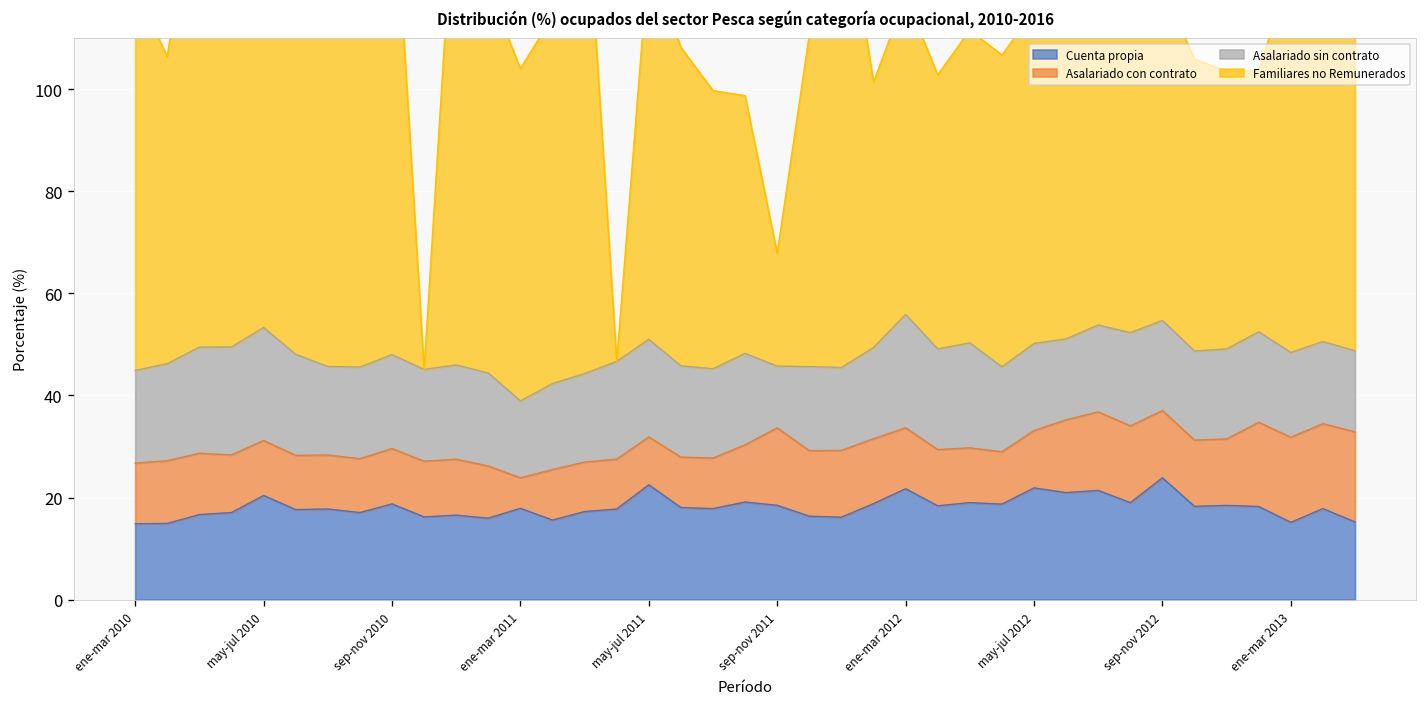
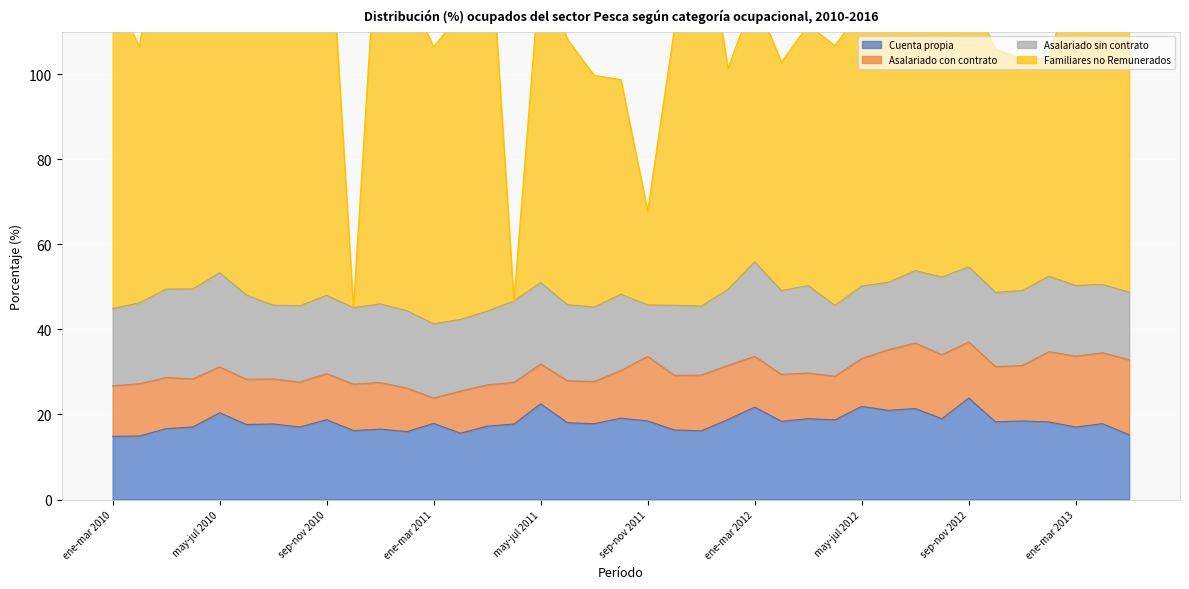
Asalariado sin contrato, ene-mar 2011: 15 -> 17
Cuenta propia, ene-mar 2013: 15 -> 17
